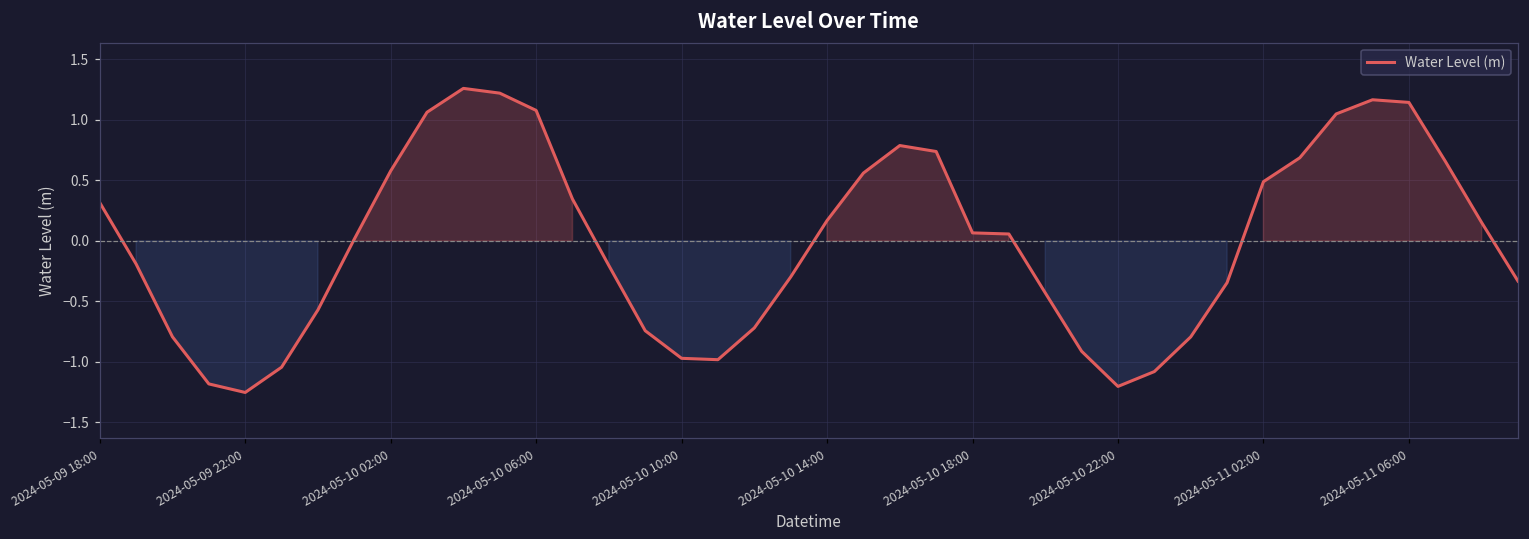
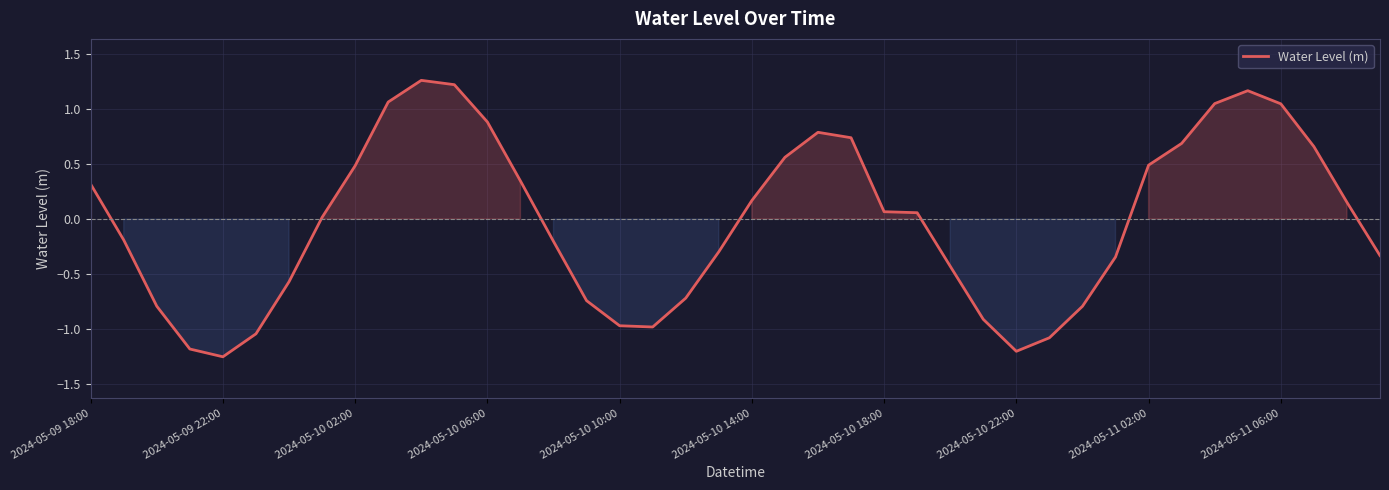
2024-05-10 02:00: 0.58 -> 0.48
2024-05-10 06:00: 1.08 -> 0.88
2024-05-11 06:00: 1.14 -> 1.05
